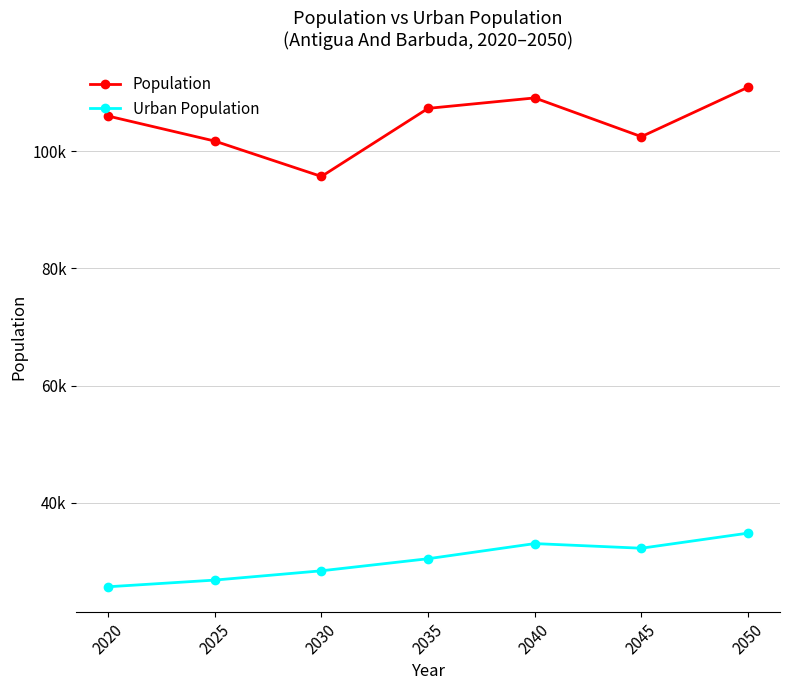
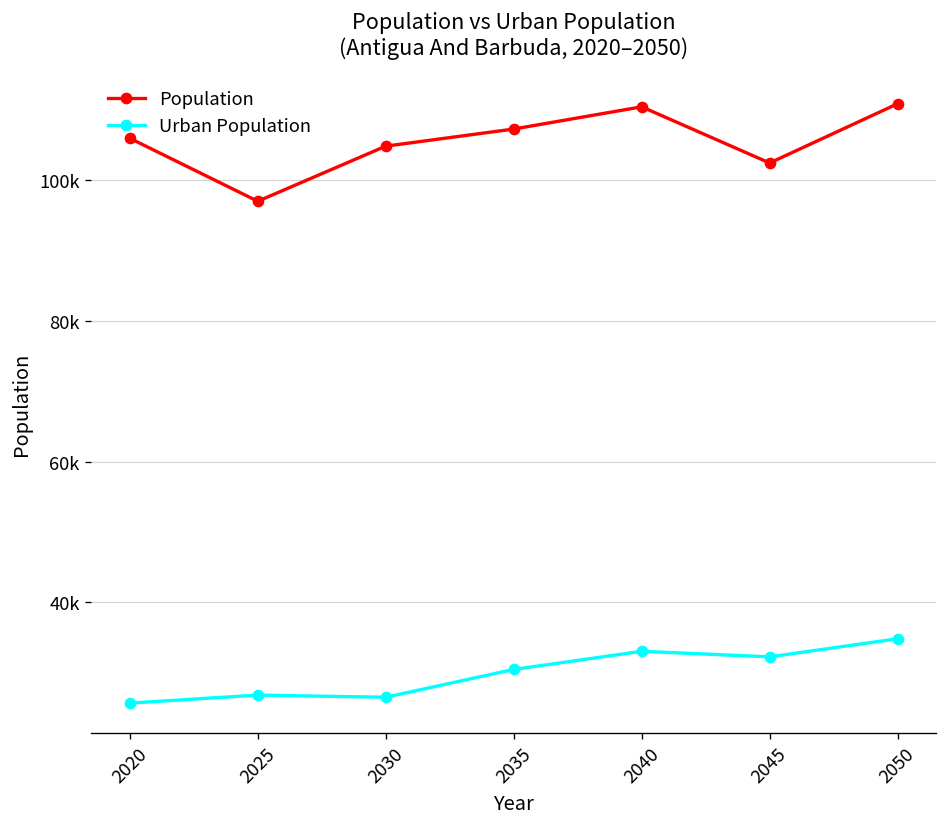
Population, 2025: 102000 -> 97000
Population, 2030: 96000 -> 105000
Urban Population, 2030: 28000 -> 27000
Population, 2040: 109000 -> 110000
